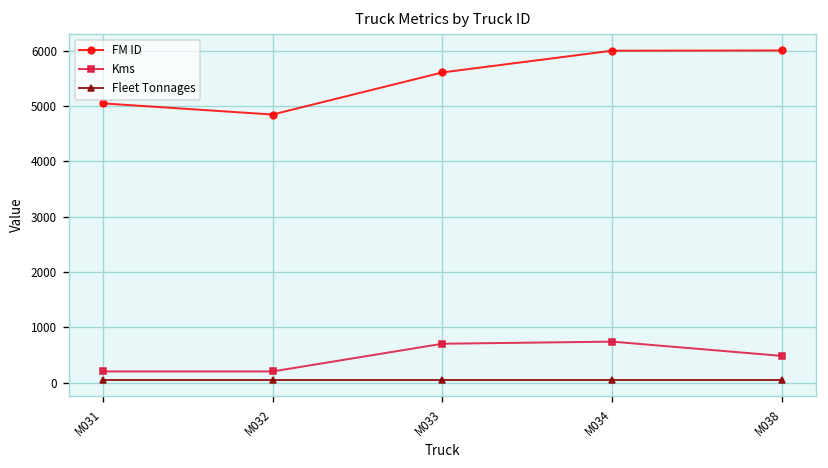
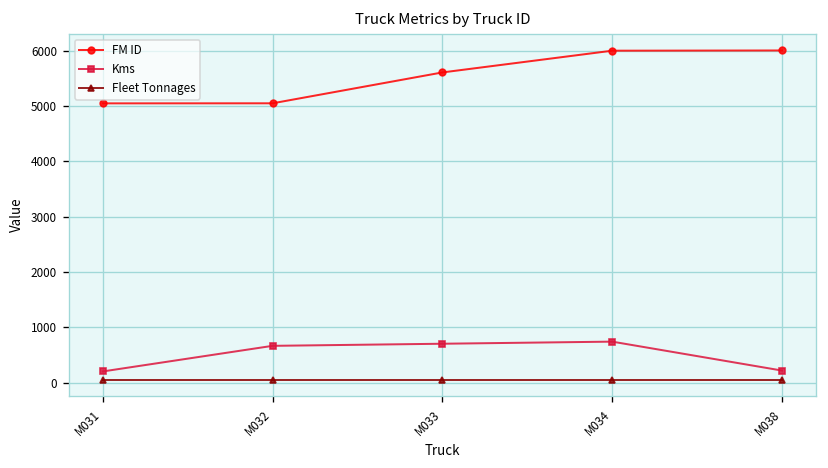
FM ID, M032: 4800 -> 5100
Kms, M032: 200 -> 700
Kms, M038: 500 -> 200
